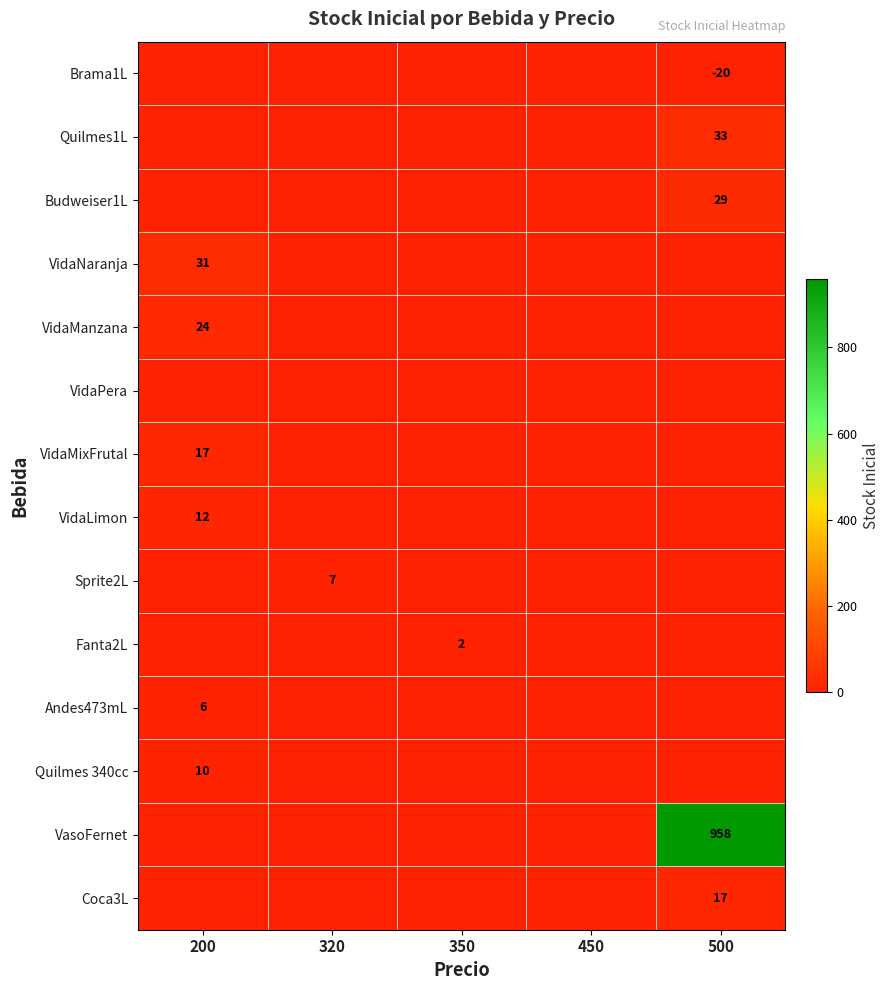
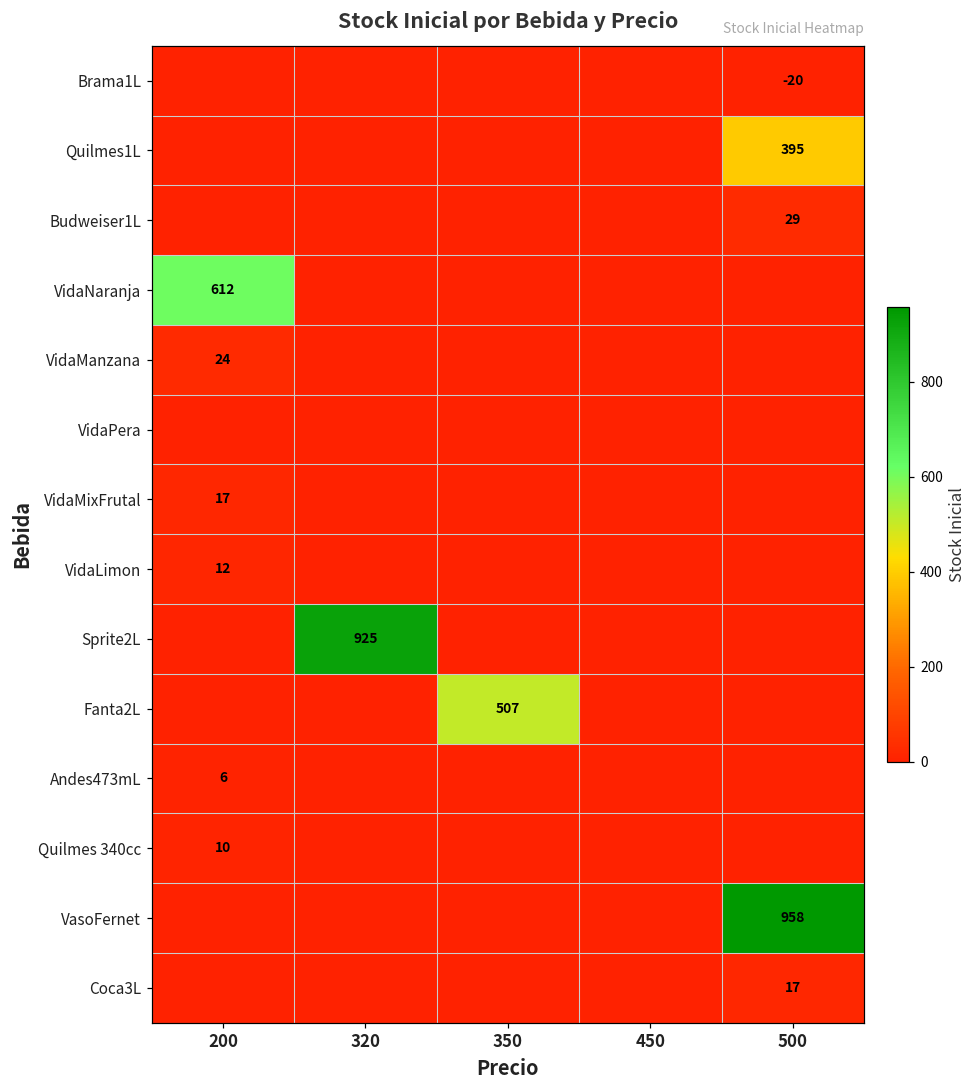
Quilmes1L, 500: 33 -> 395
VidaNaranja, 200: 31 -> 612
Sprite2L, 320: 7 -> 925
Fanta2L, 350: 2 -> 507
